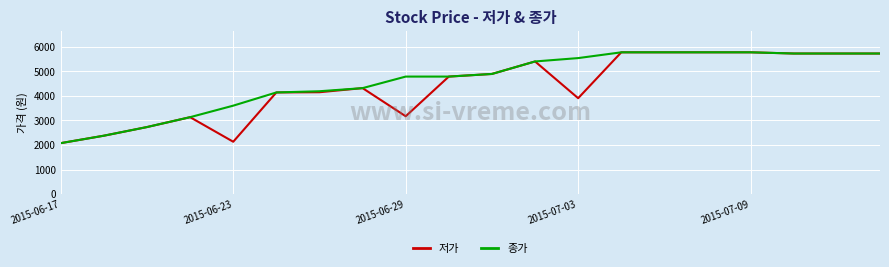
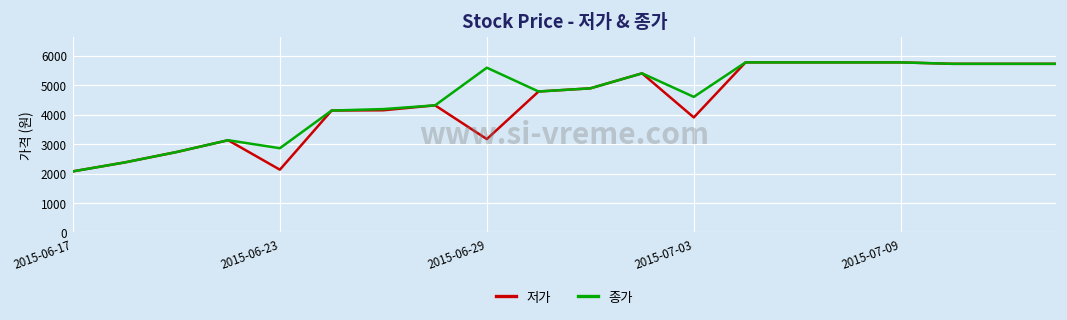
종가, 2015-06-23: 3600 -> 2900
종가, 2015-06-29: 4800 -> 5600
종가, 2015-07-03: 5500 -> 4600
